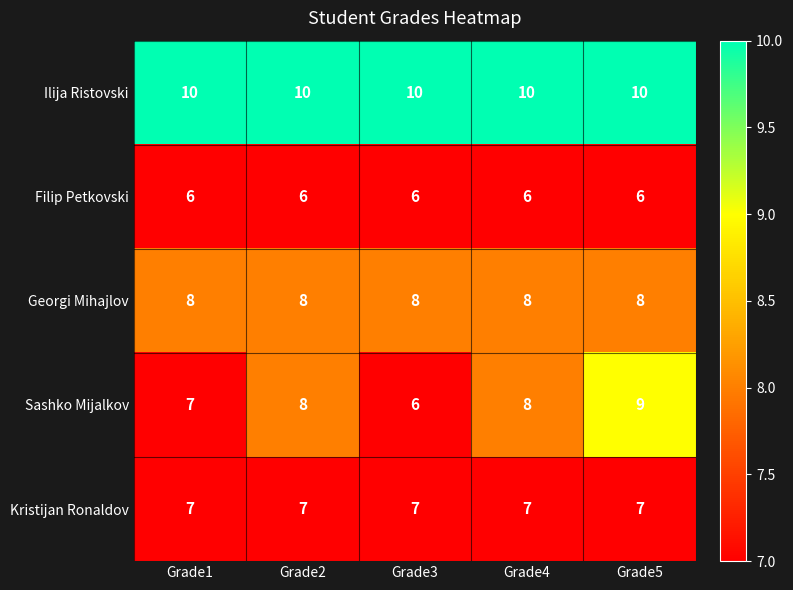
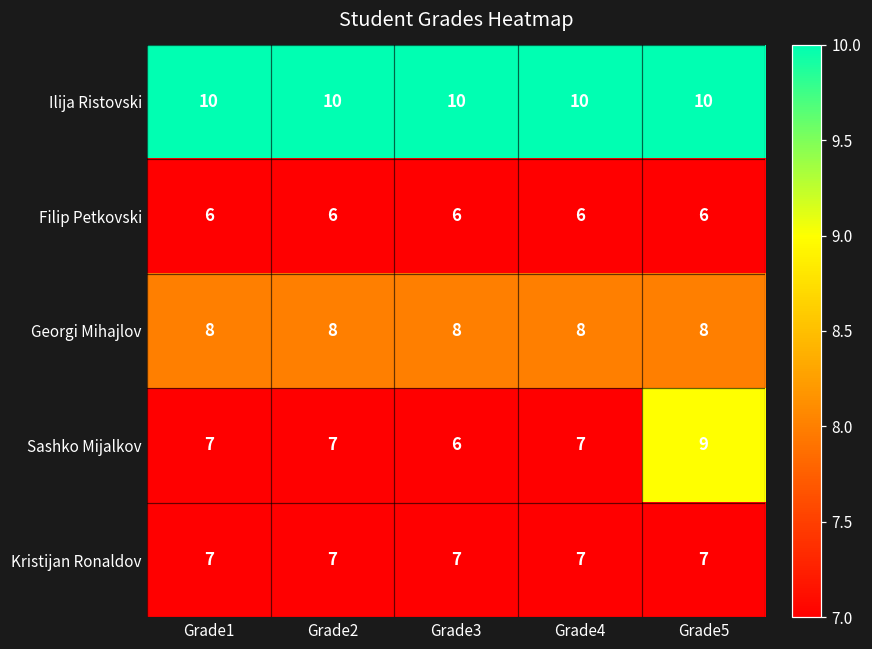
Sashko Mijalkov, Grade2: 8 -> 7
Sashko Mijalkov, Grade4: 8 -> 7
